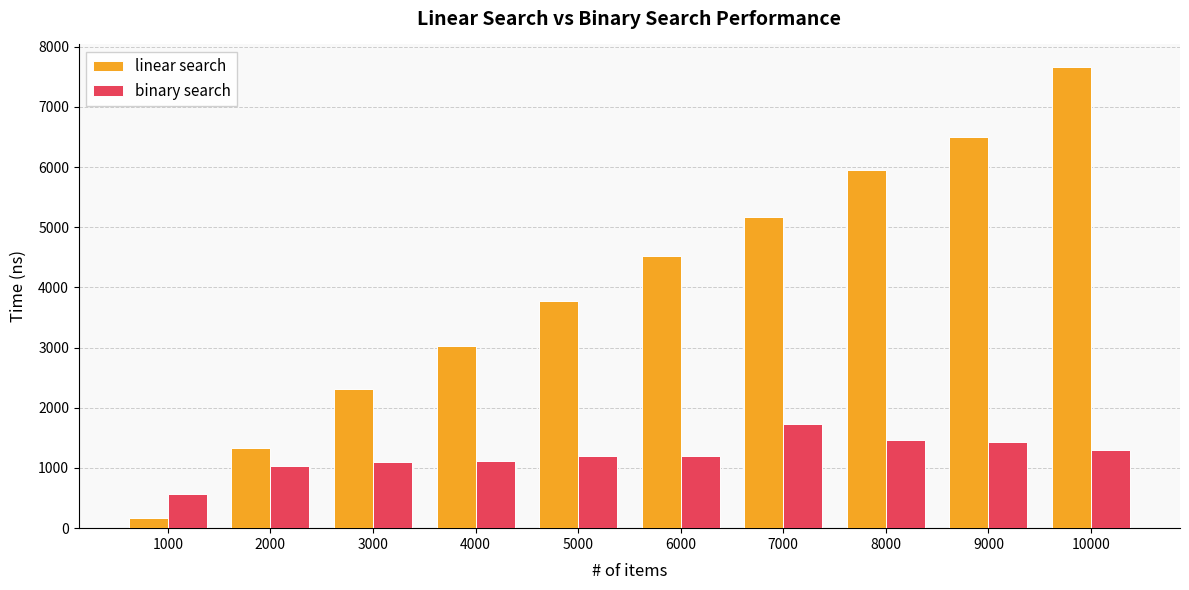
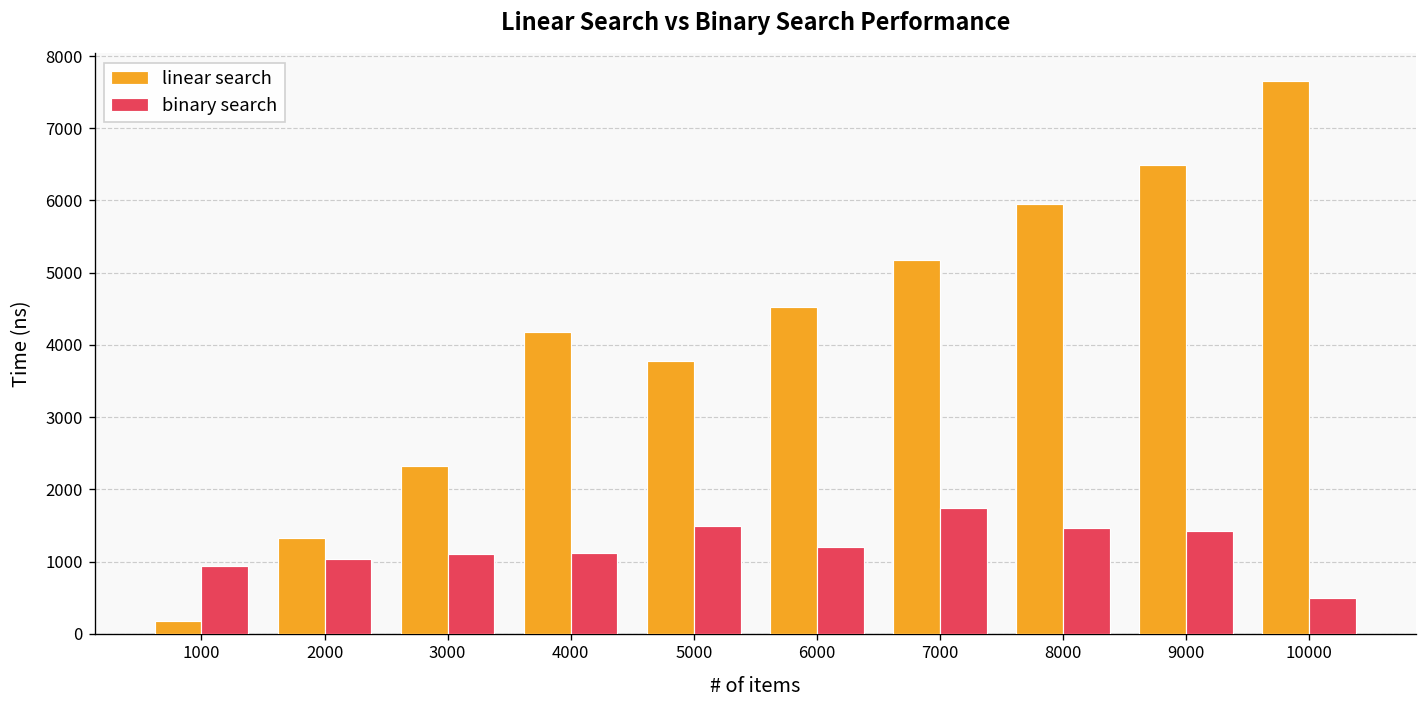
binary search, 1000: 600 -> 900
linear search, 4000: 3000 -> 4200
binary search, 5000: 1200 -> 1500
binary search, 10000: 1300 -> 500
